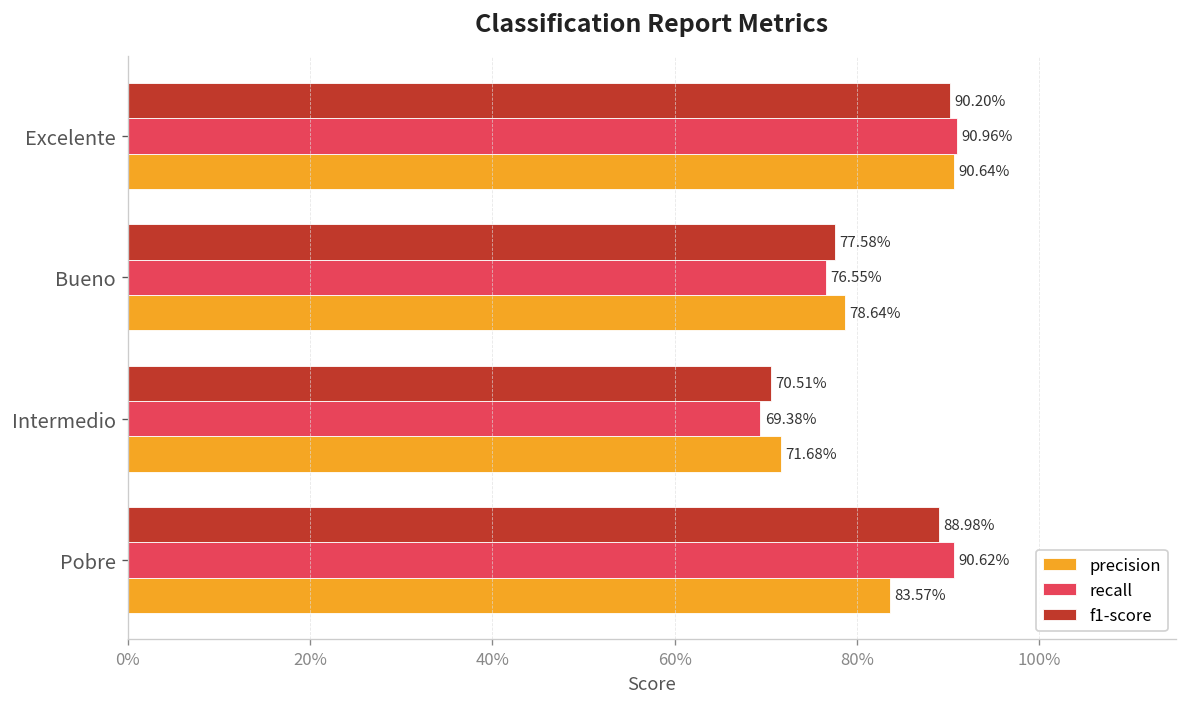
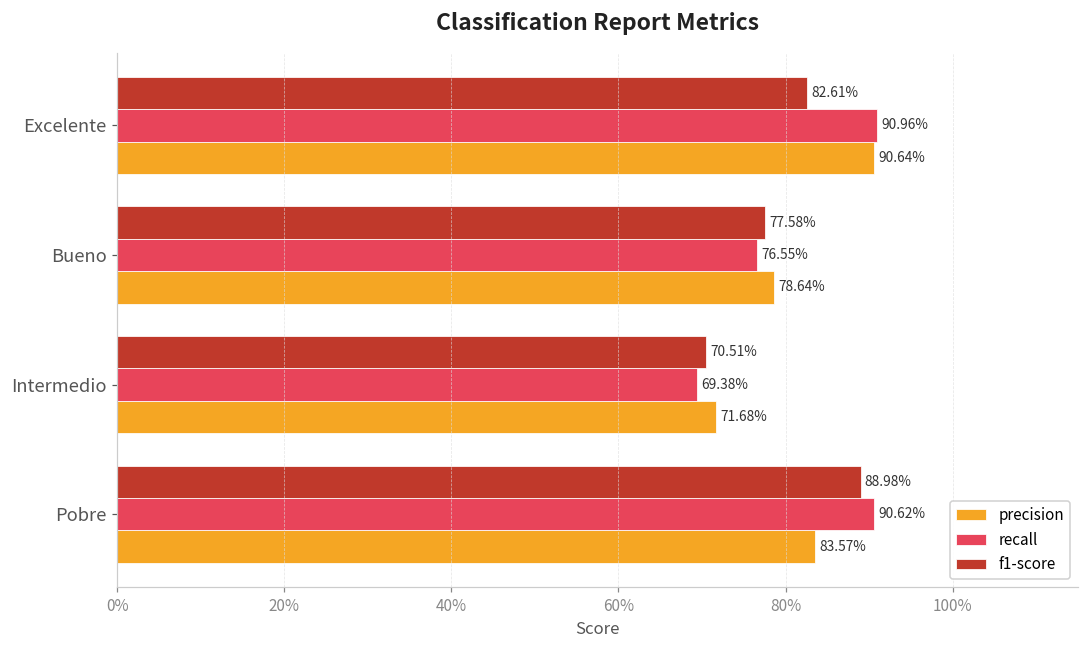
f1-score, Excelente: 90.20% -> 82.61%
